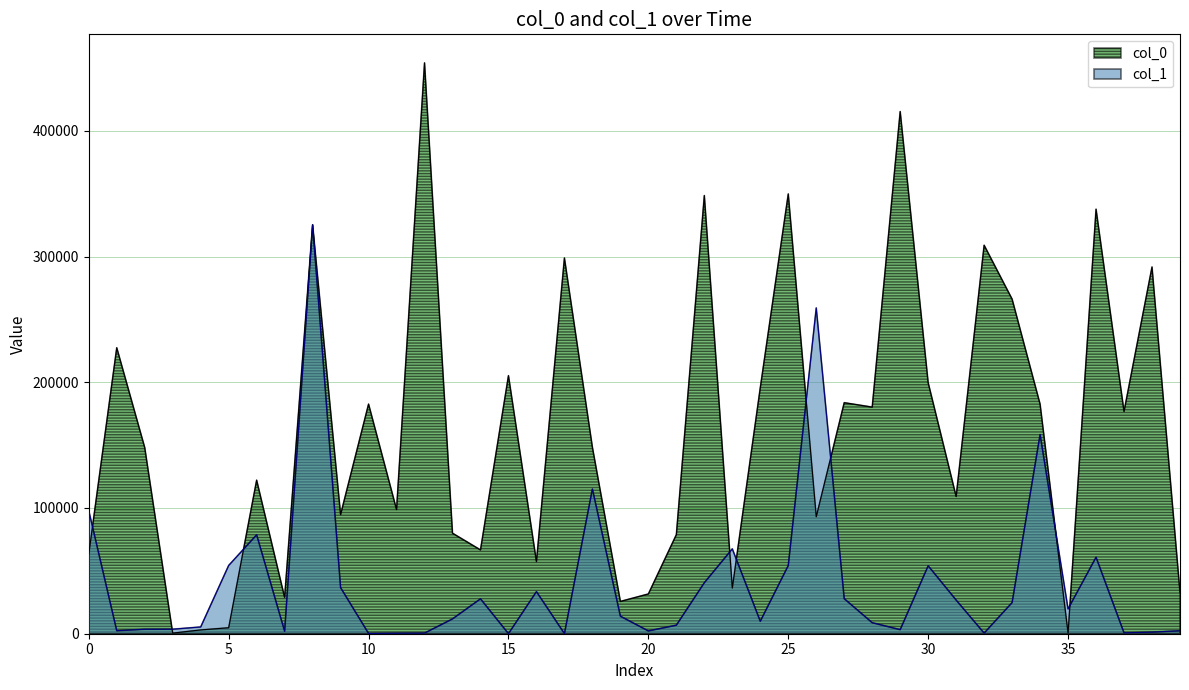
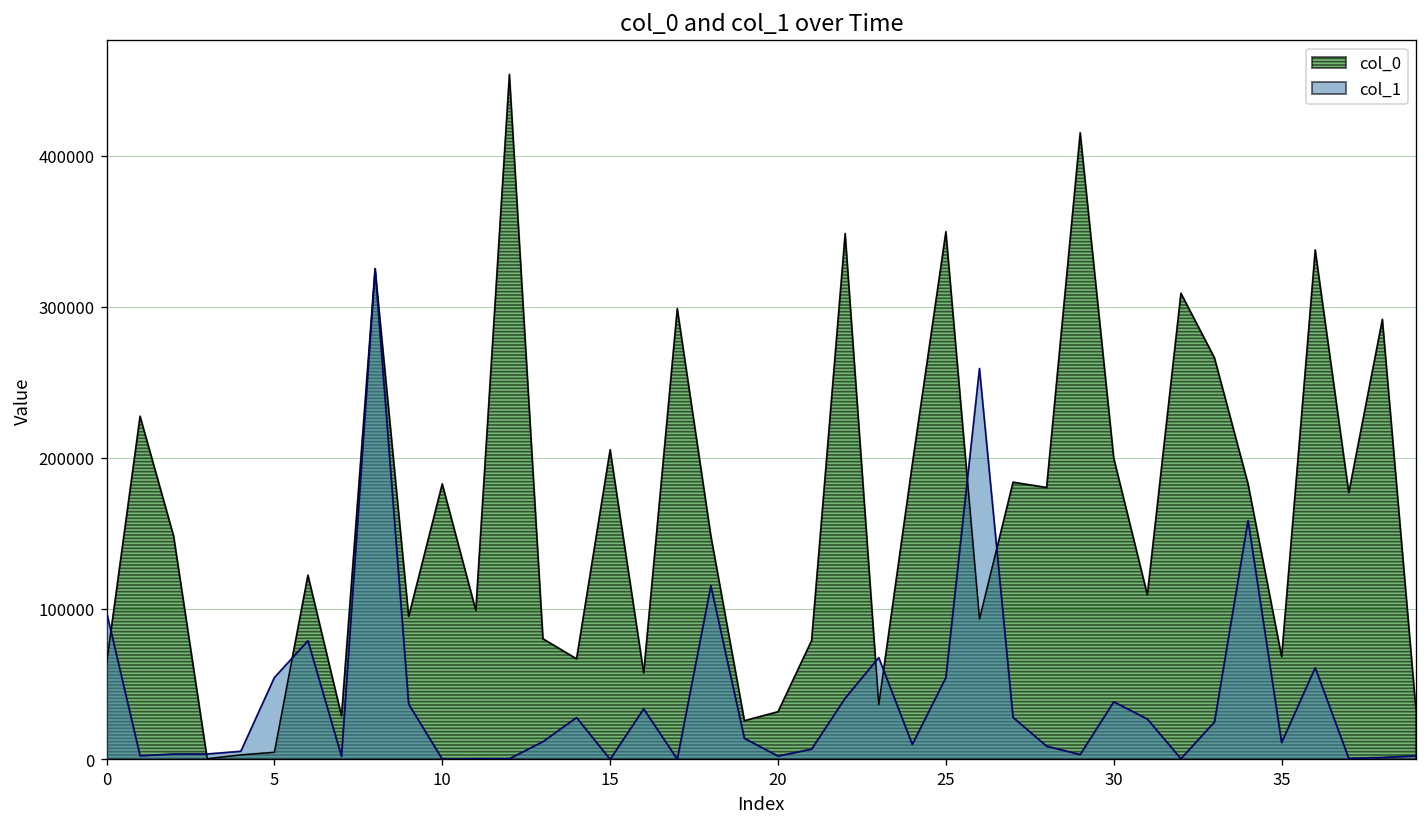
col_1, 30: 54000 -> 38000
col_0, 35: 0 -> 68000
col_1, 35: 20000 -> 11000
